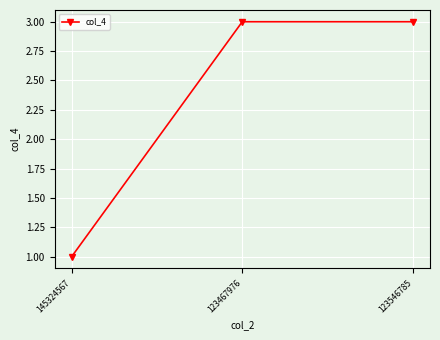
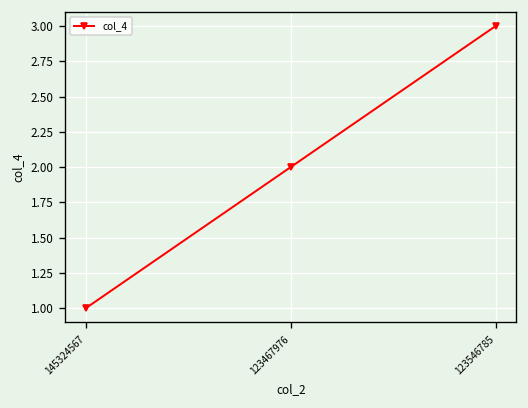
123467976: 3 -> 2
